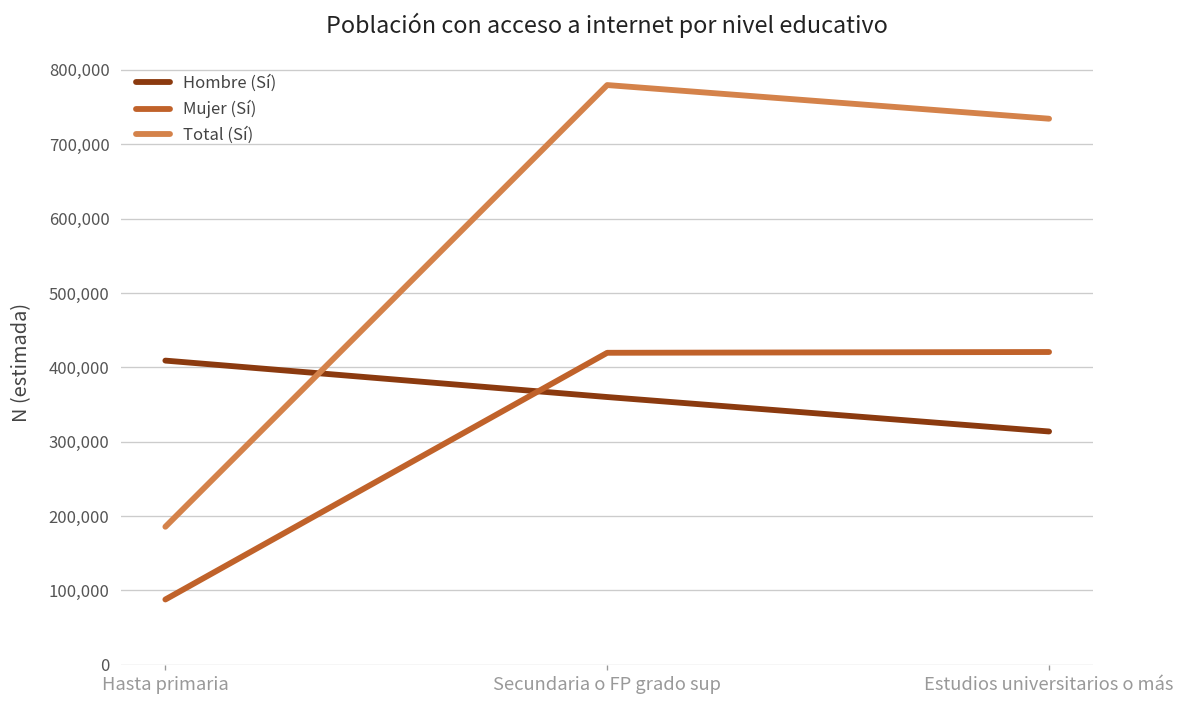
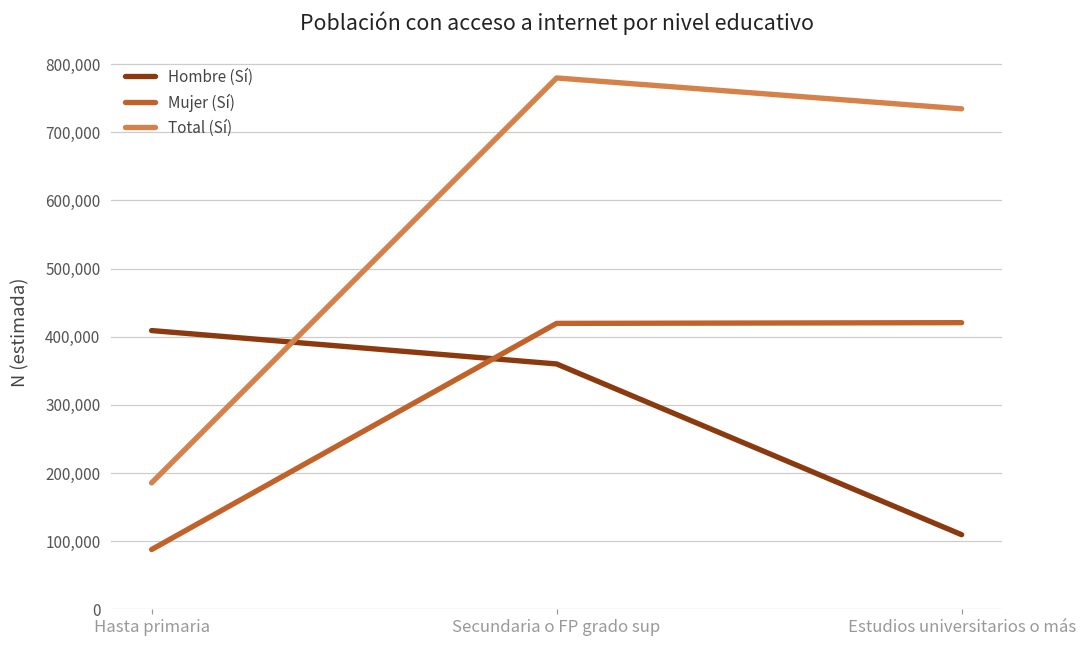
Hombre (Sí), Estudios universitarios o más: 310,000 -> 110,000
